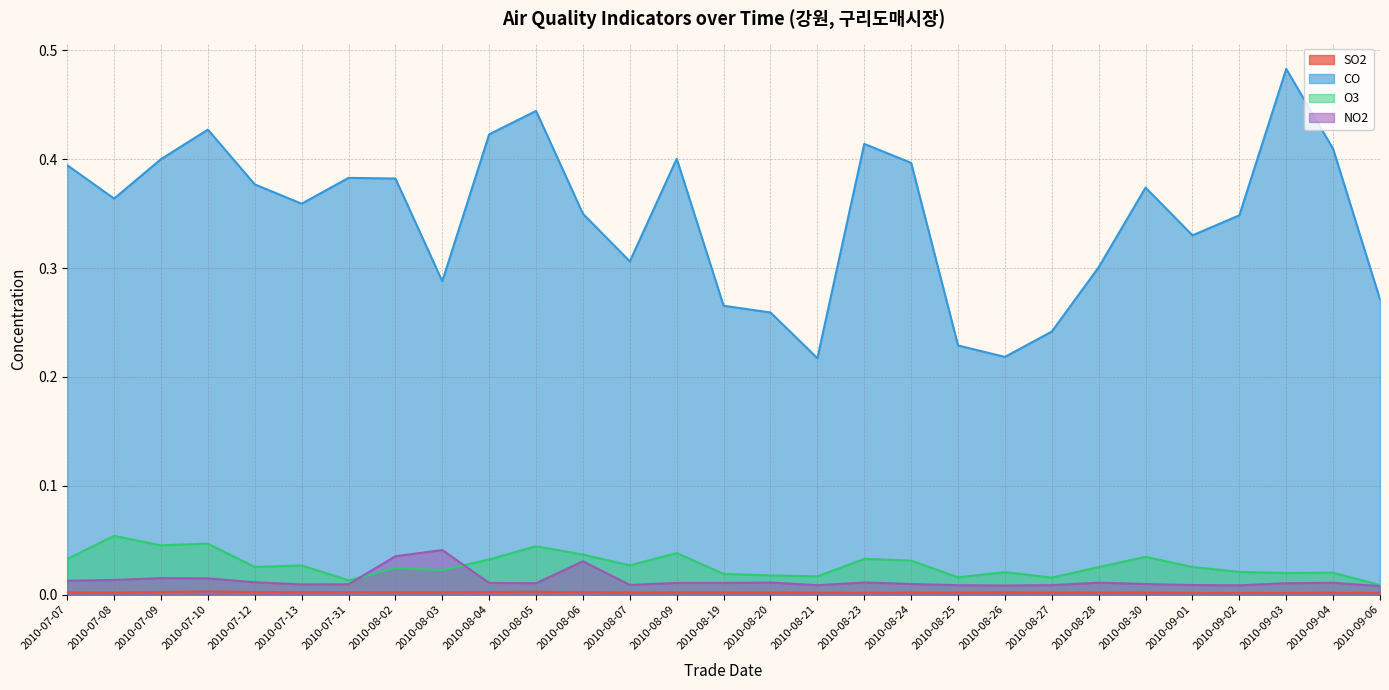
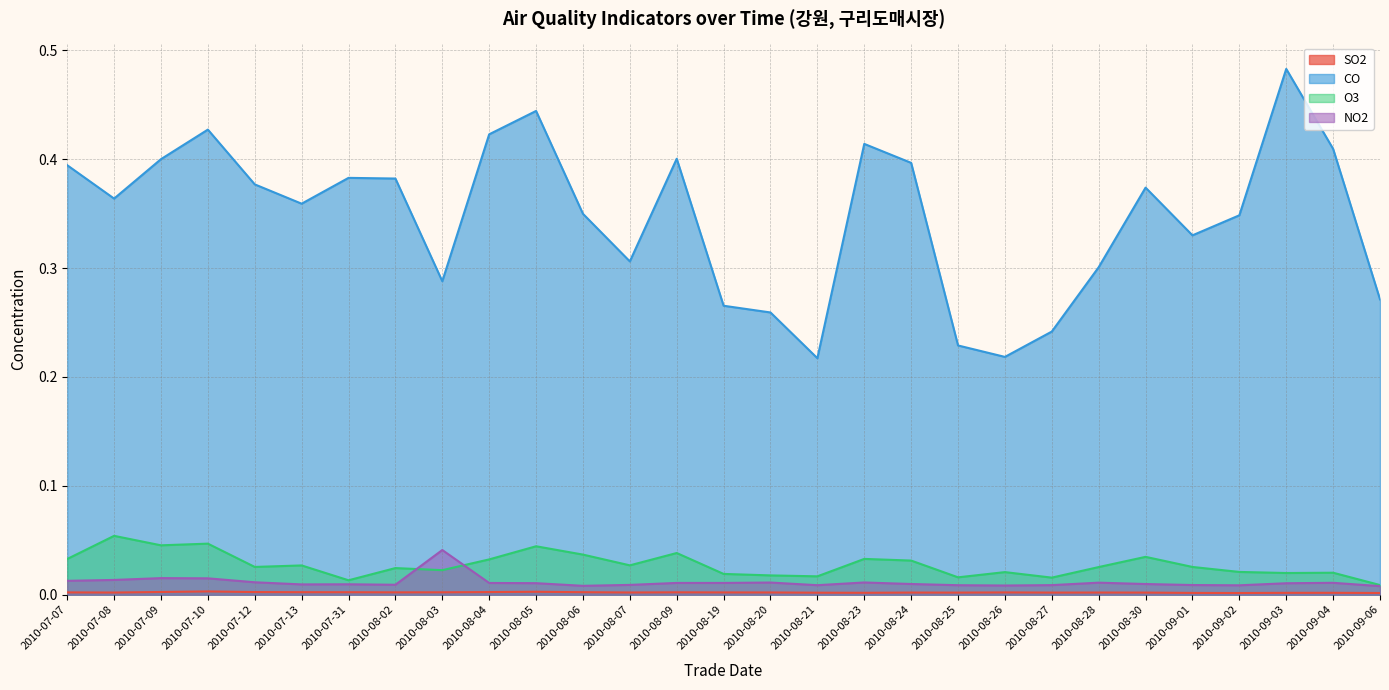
NO2, 2010-08-02: 0.035 -> 0.009
NO2, 2010-08-06: 0.031 -> 0.008
